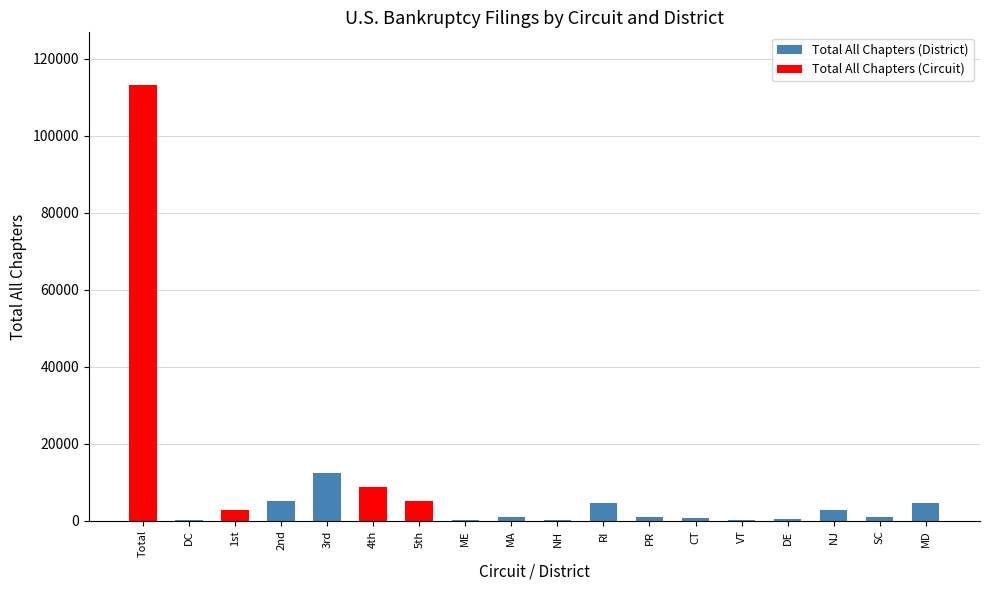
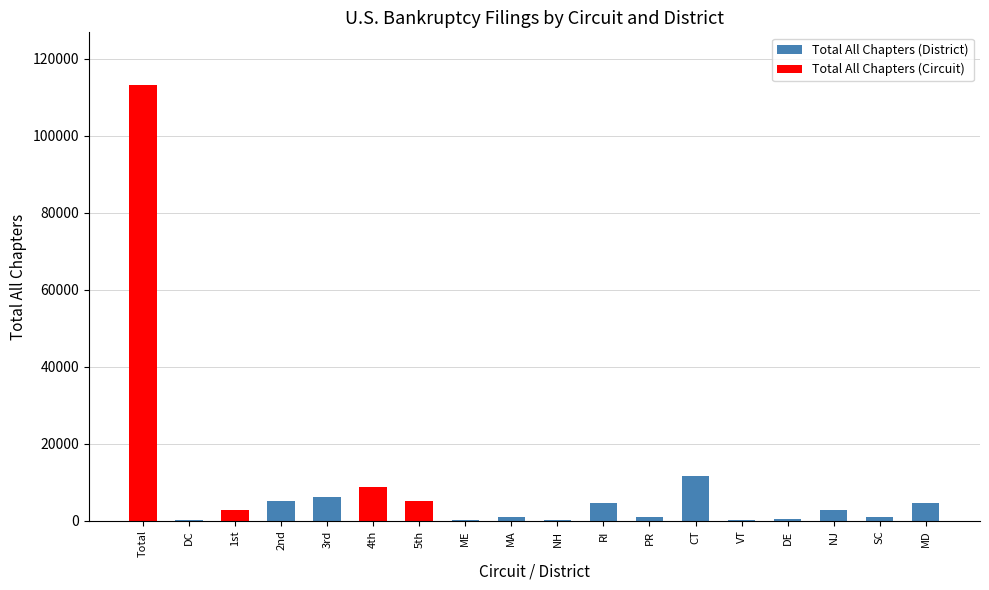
3rd: 12000 -> 6000
CT: 1000 -> 12000
